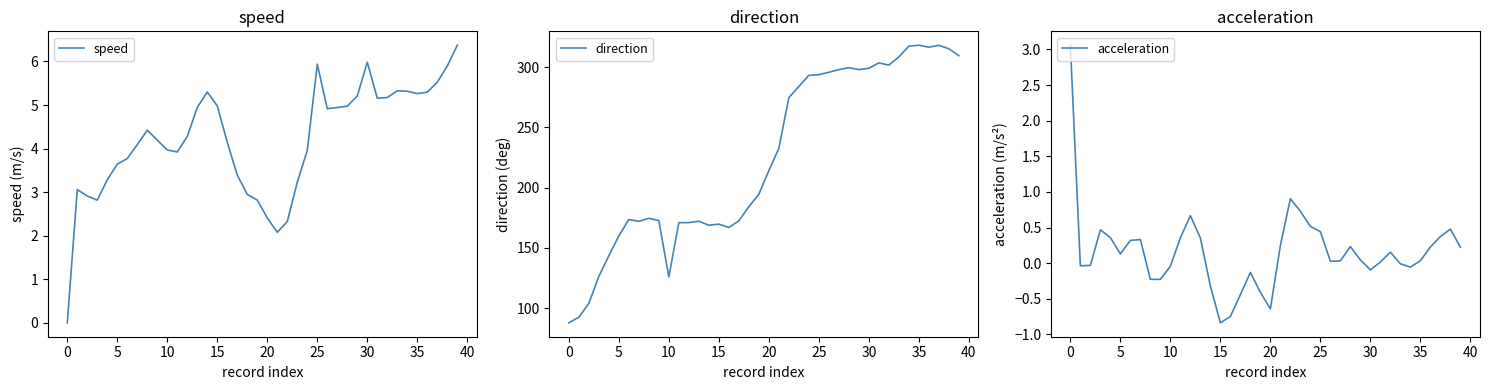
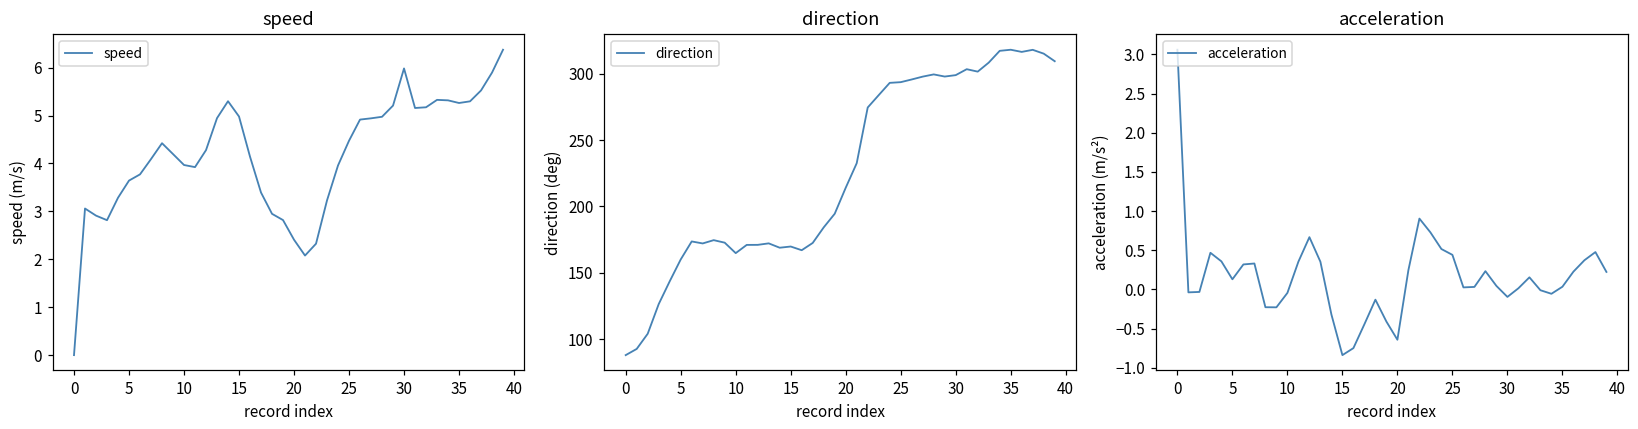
speed, 25: 5.9 -> 4.5
direction, 10: 126 -> 165
